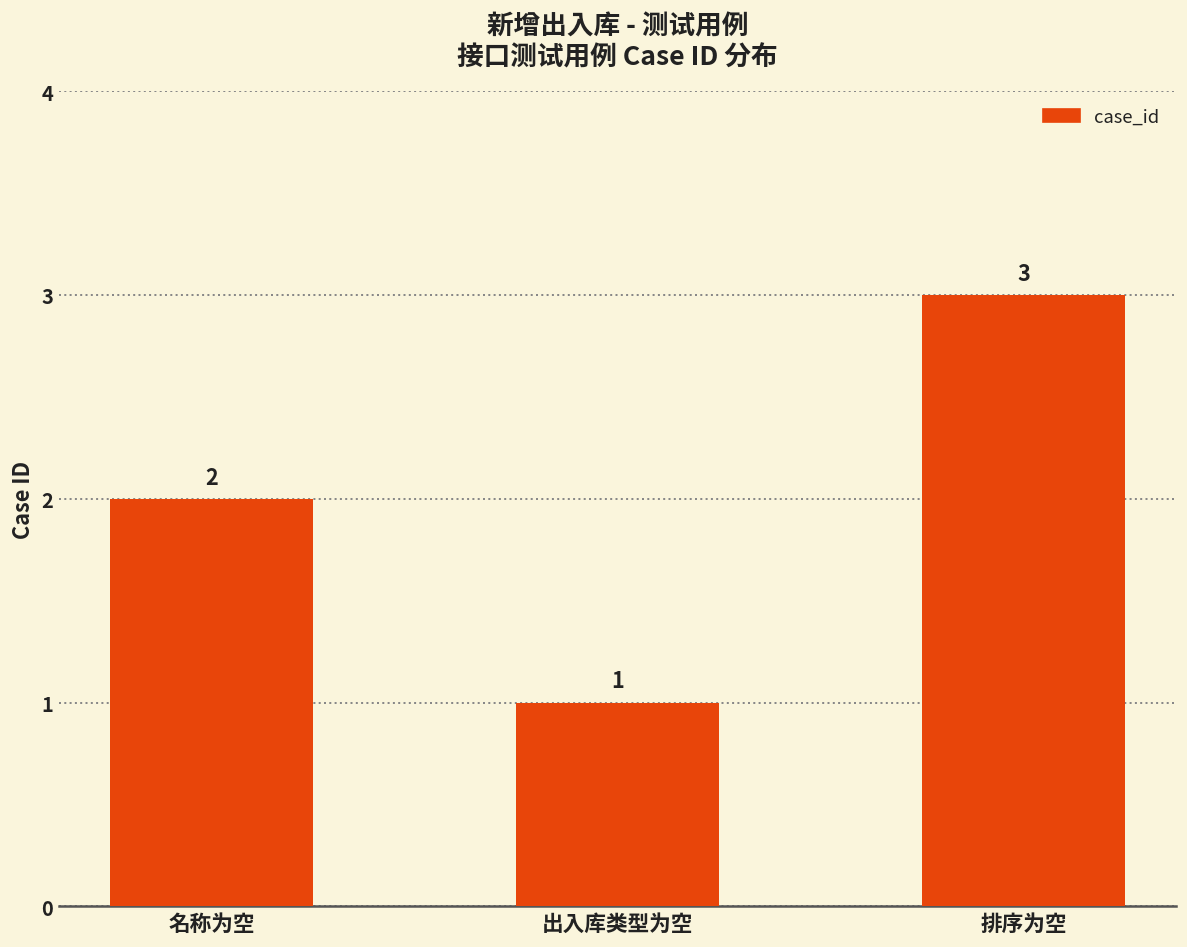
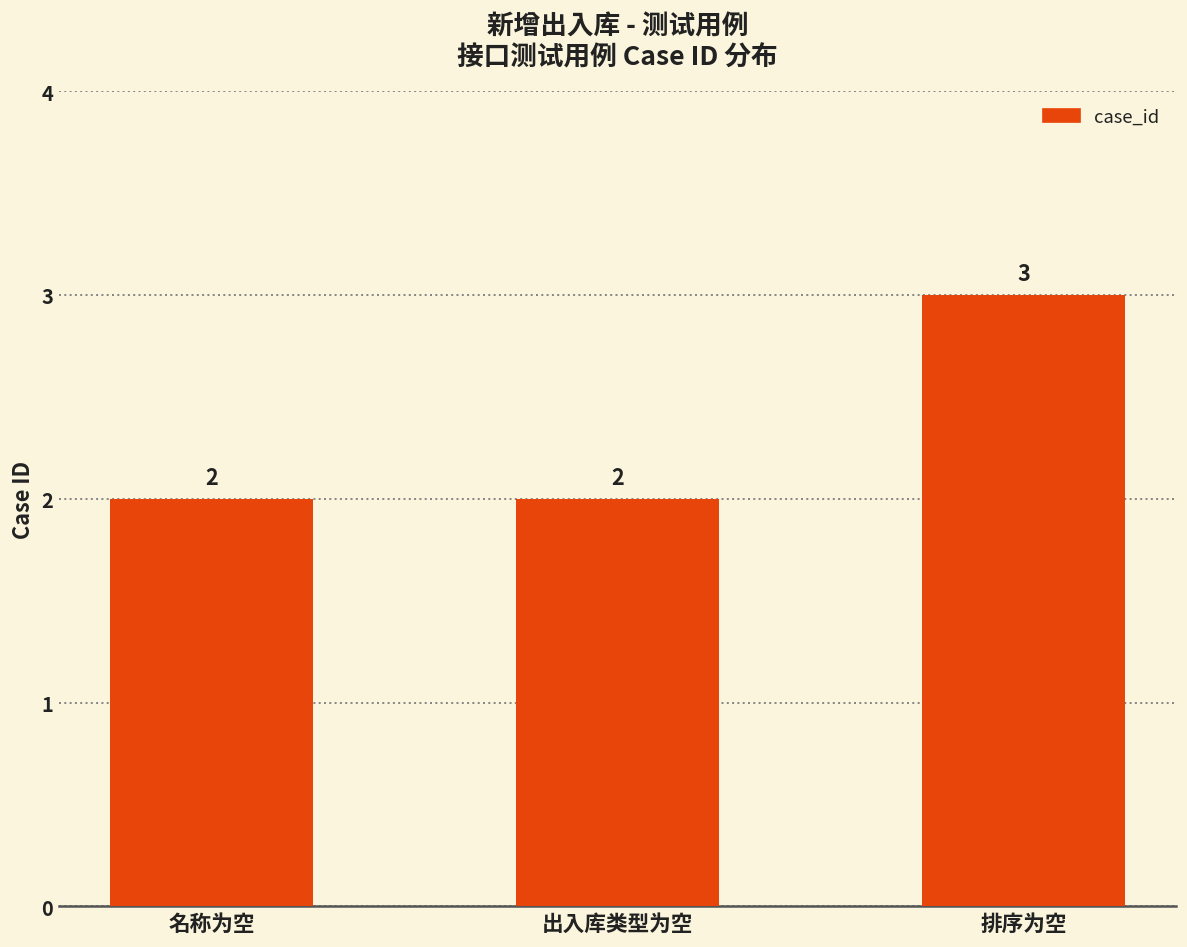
出入库类型为空: 1 -> 2
